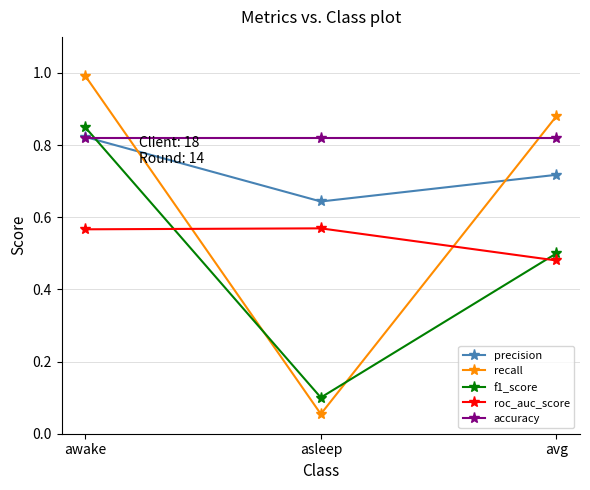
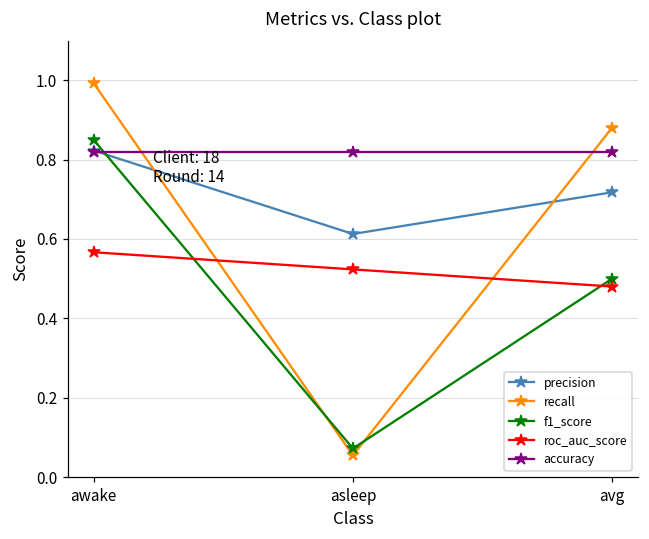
precision, asleep: 0.64 -> 0.61
f1_score, asleep: 0.10 -> 0.07
roc_auc_score, asleep: 0.57 -> 0.52
